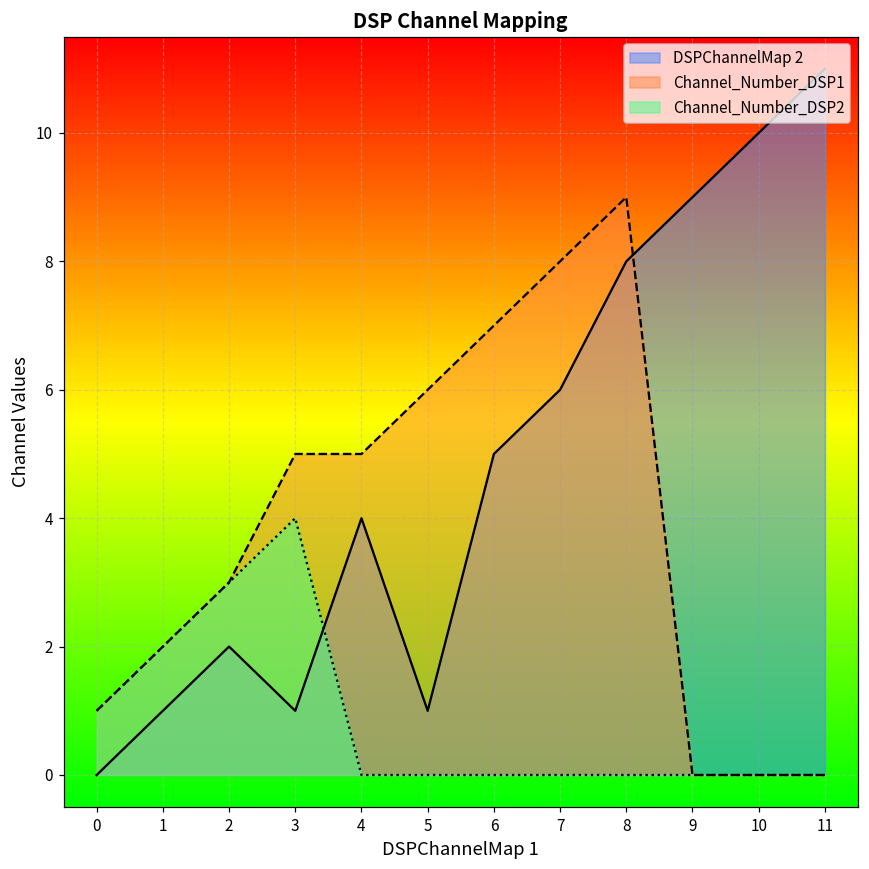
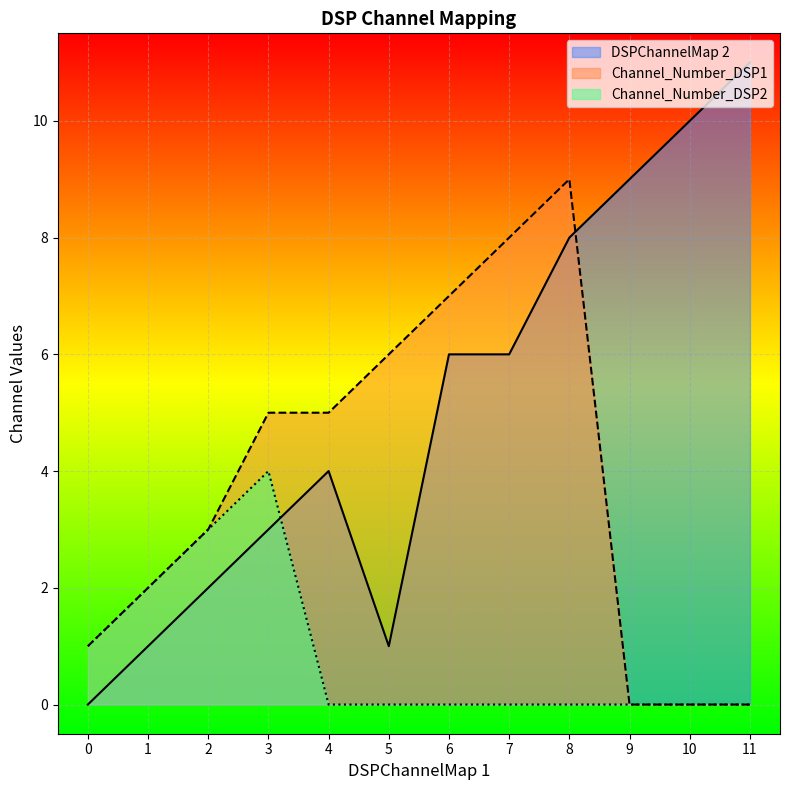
DSPChannelMap 2, 3: 1 -> 3
DSPChannelMap 2, 6: 5 -> 6
